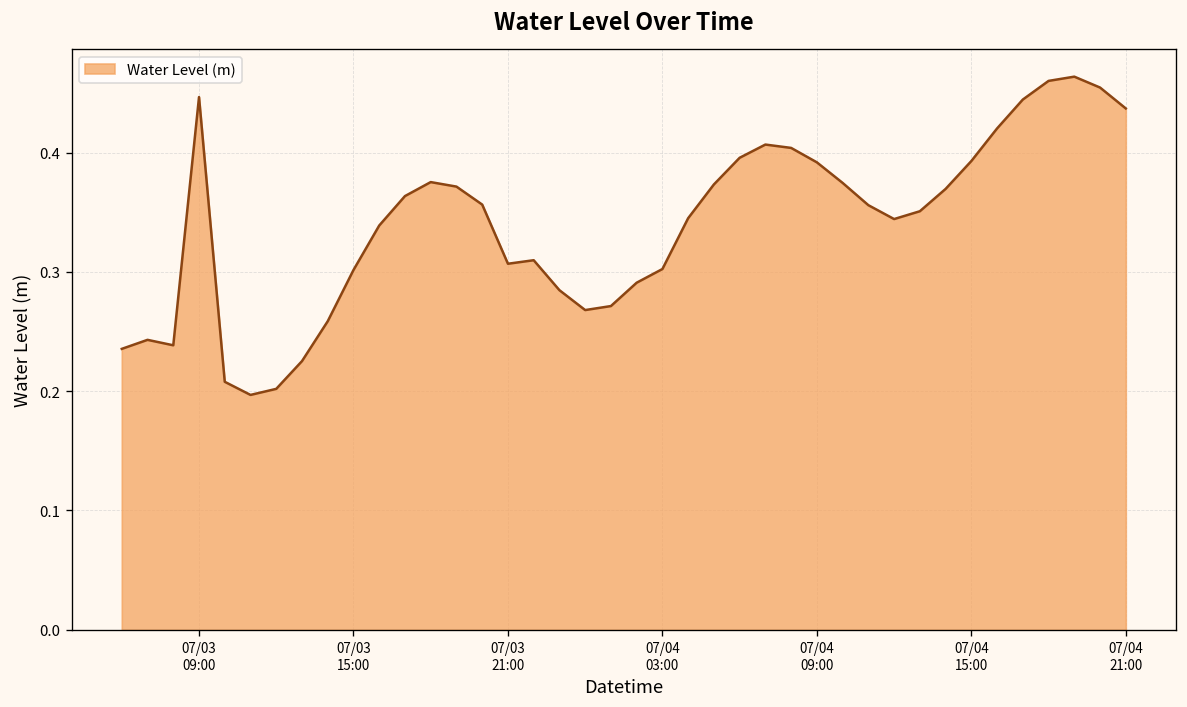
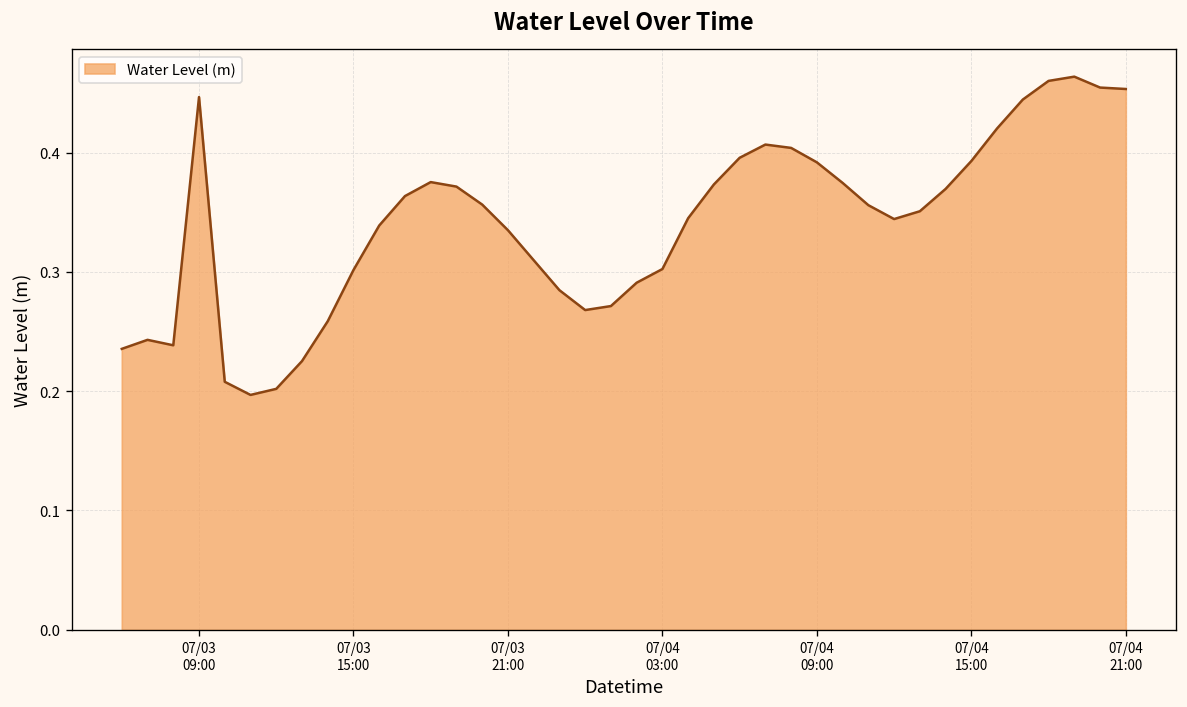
07/03 21:00: 0.31 -> 0.34
07/04 21:00: 0.44 -> 0.45
